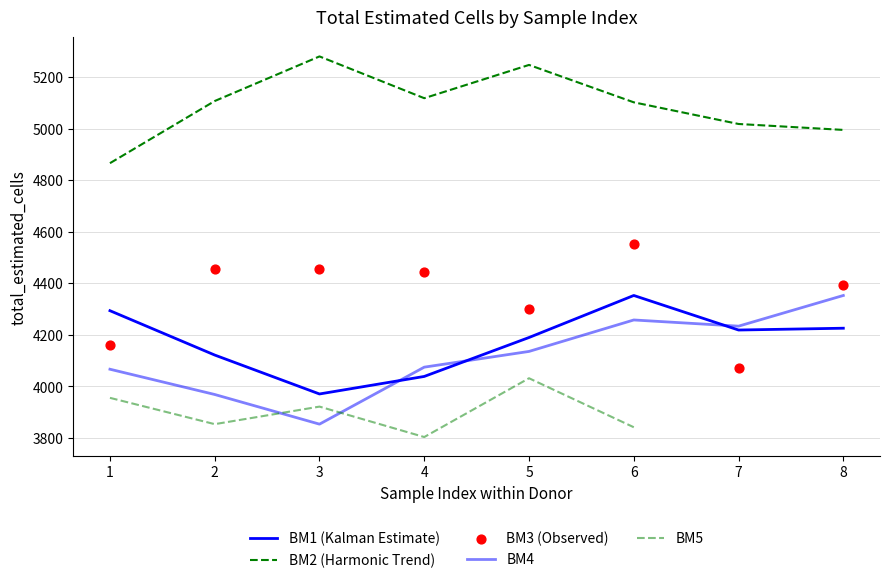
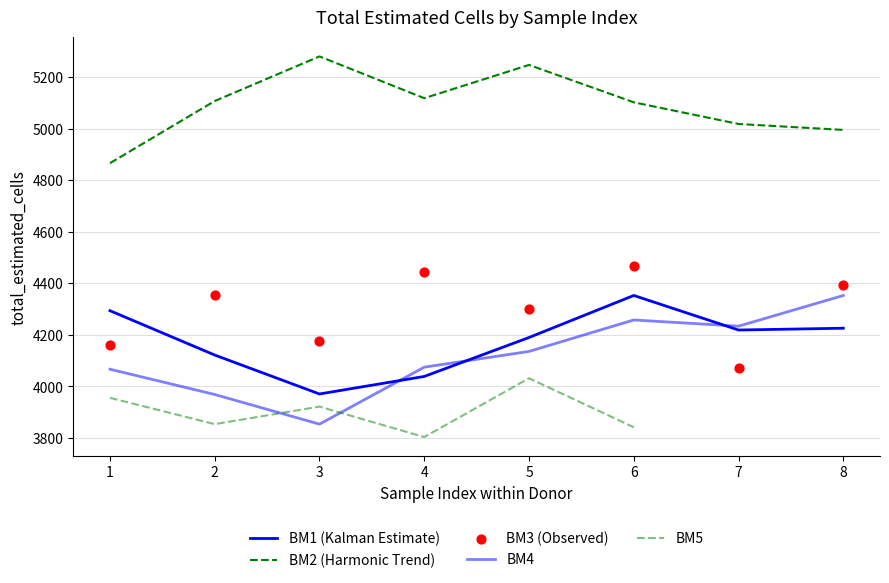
BM3 (Observed), 2: 4460 -> 4350
BM3 (Observed), 3: 4460 -> 4180
BM3 (Observed), 6: 4550 -> 4470
